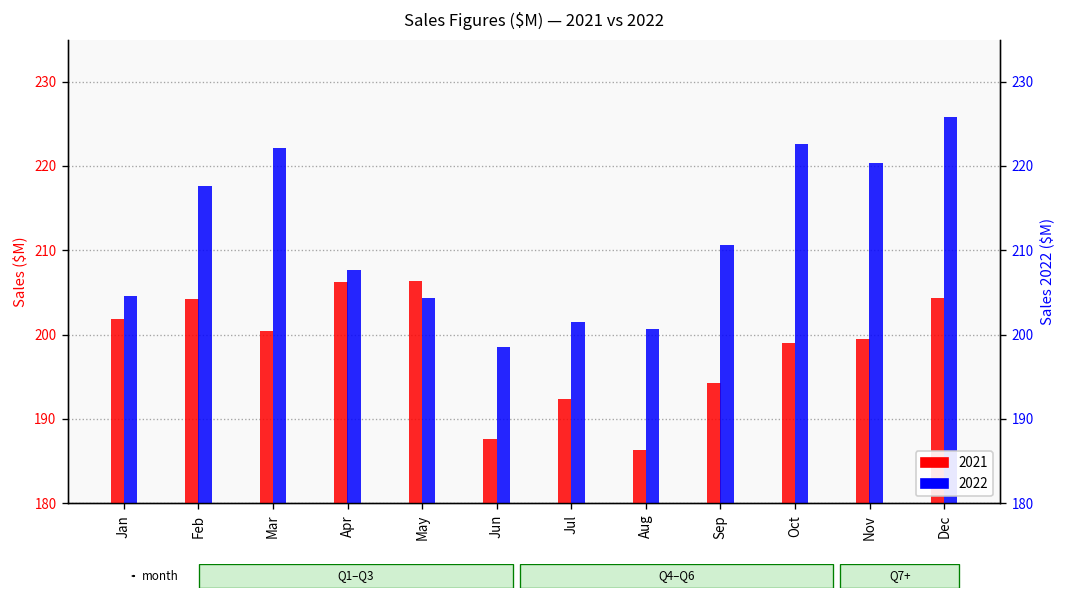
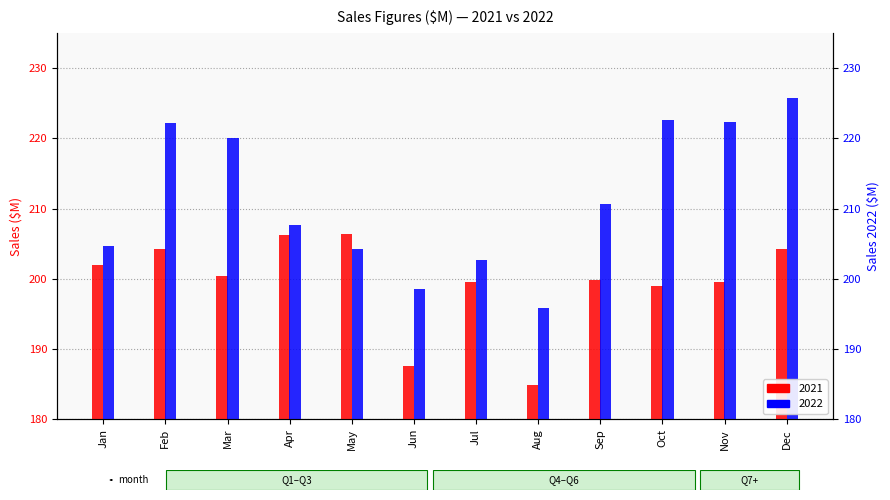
2022, Feb: 218 -> 222
2022, Mar: 222 -> 220
2021, Jul: 192 -> 200
2022, Jul: 202 -> 203
2021, Aug: 186 -> 185
2022, Aug: 201 -> 196
2021, Sep: 194 -> 200
2022, Nov: 220 -> 222
